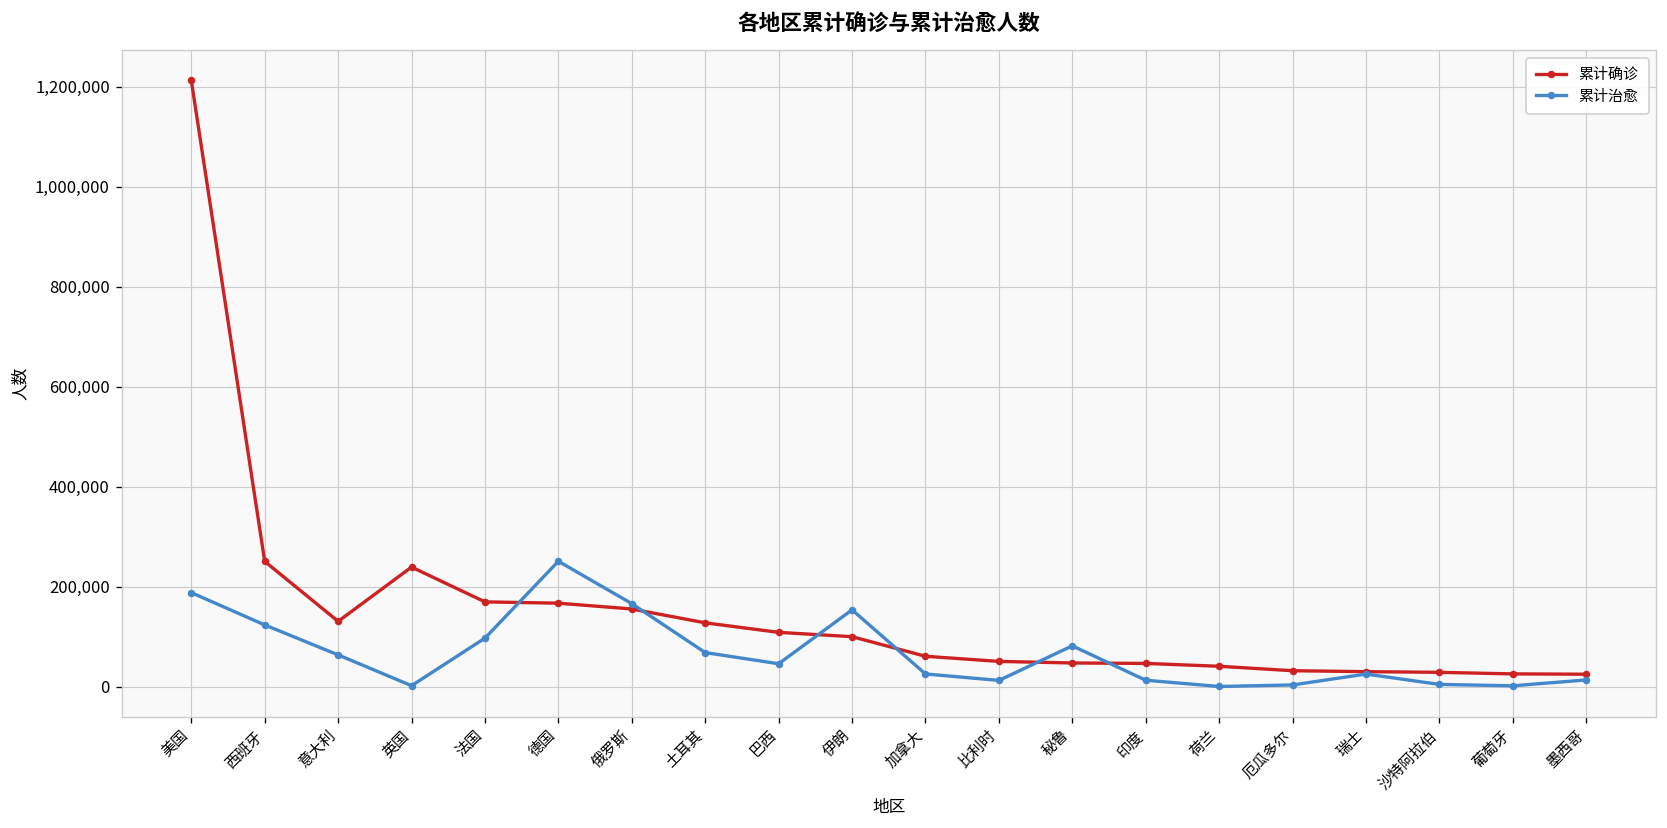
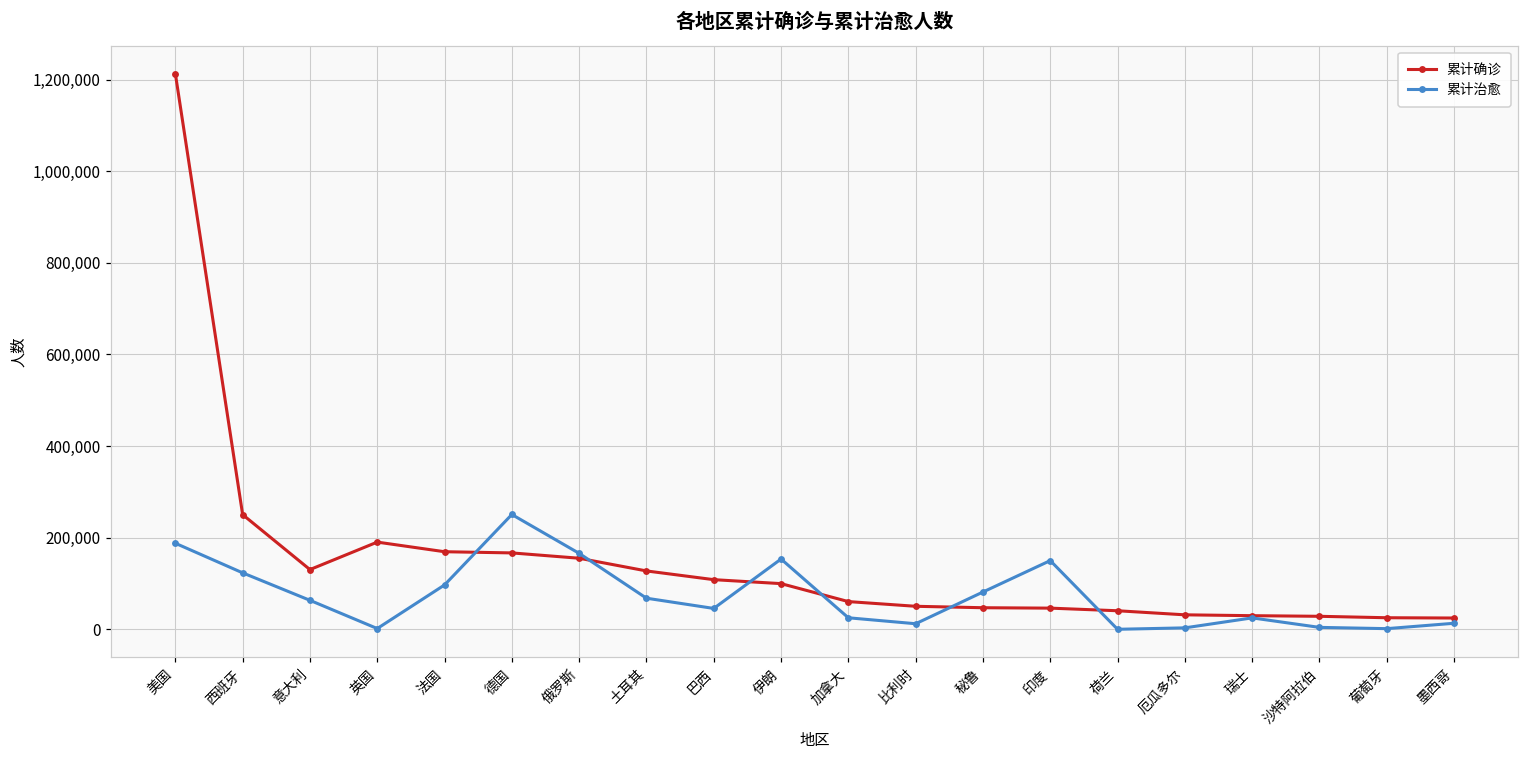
累计确诊, 英国: 240,000 -> 190,000
累计治愈, 印度: 10,000 -> 150,000
